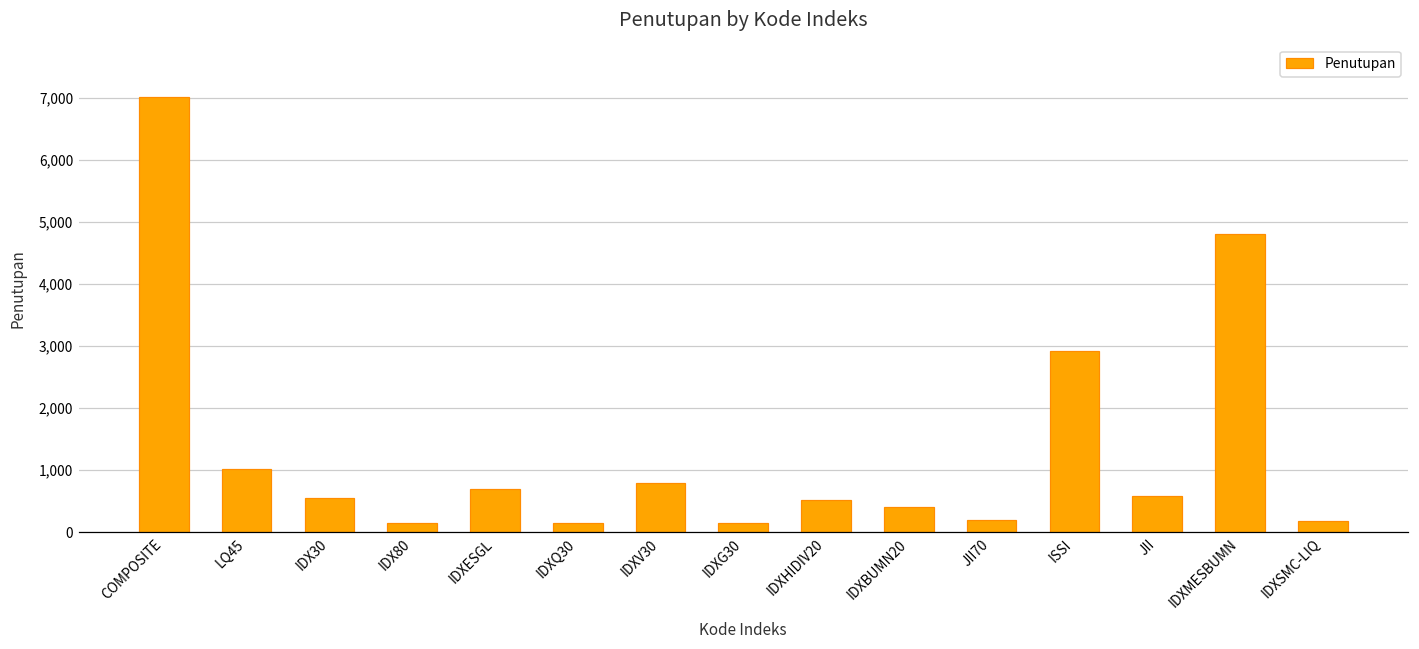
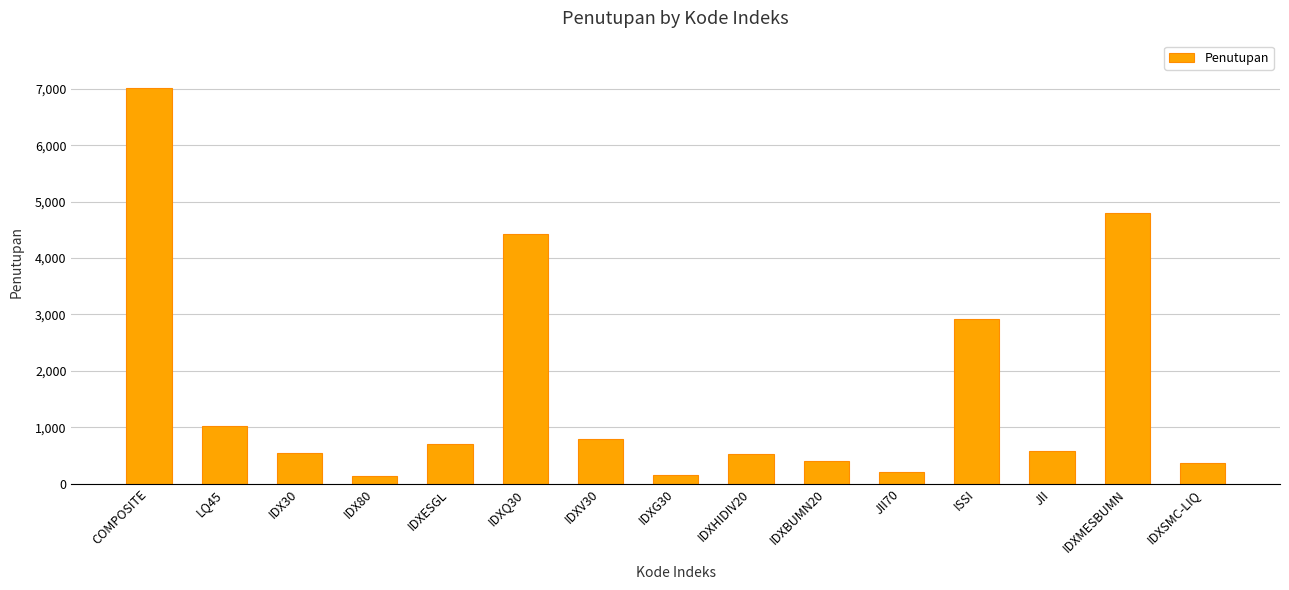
IDXQ30: 200 -> 4,400
IDXSMC-LIQ: 200 -> 400
